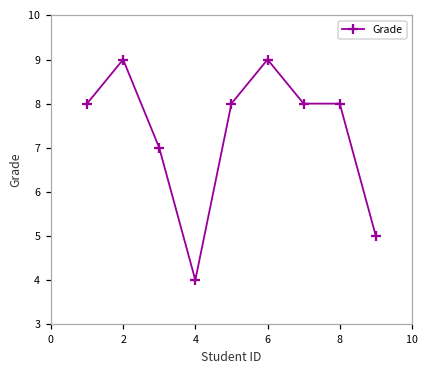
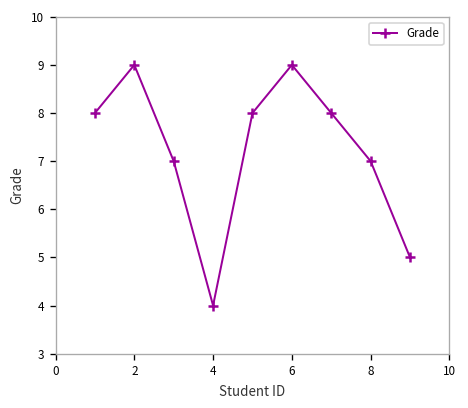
8: 8 -> 7
